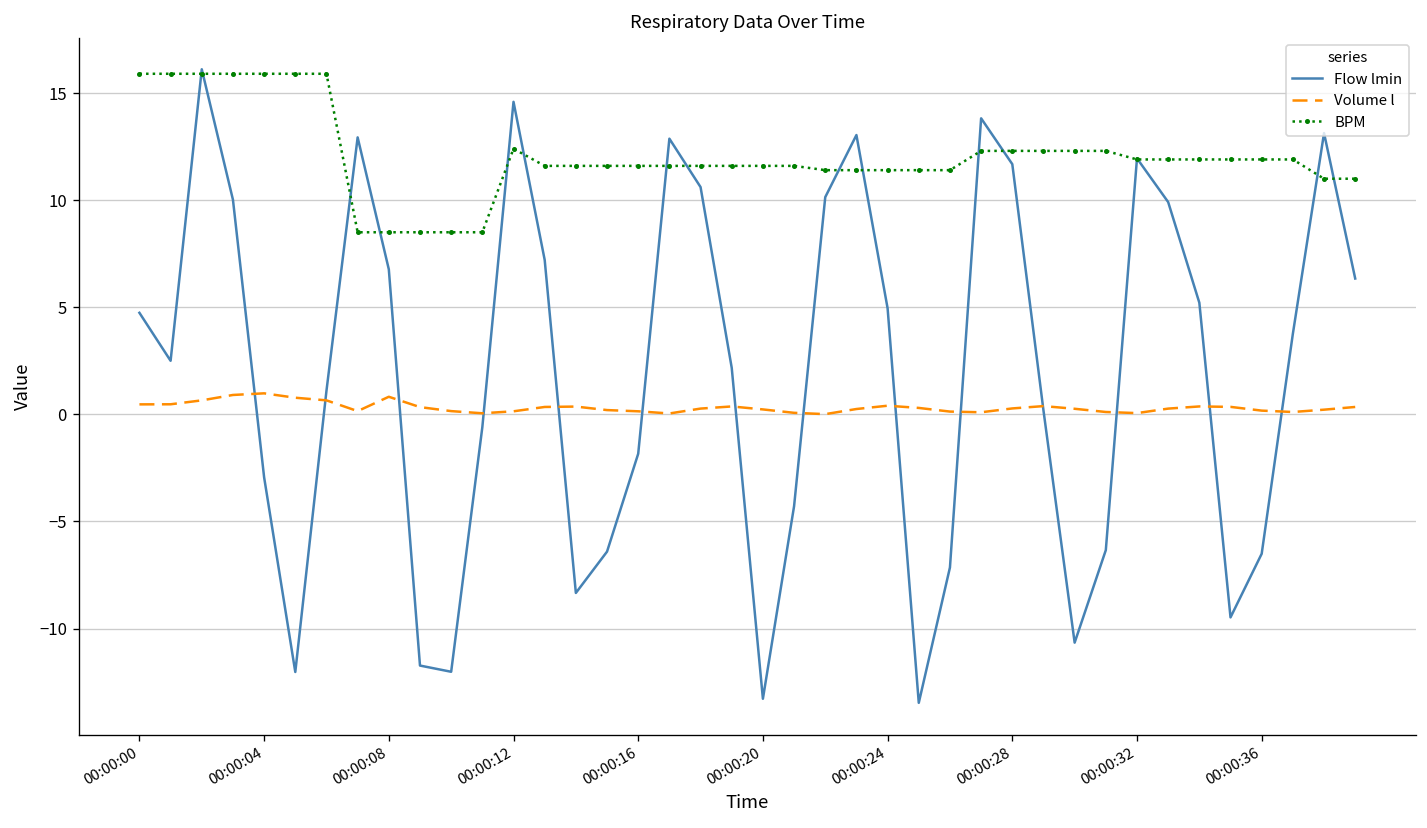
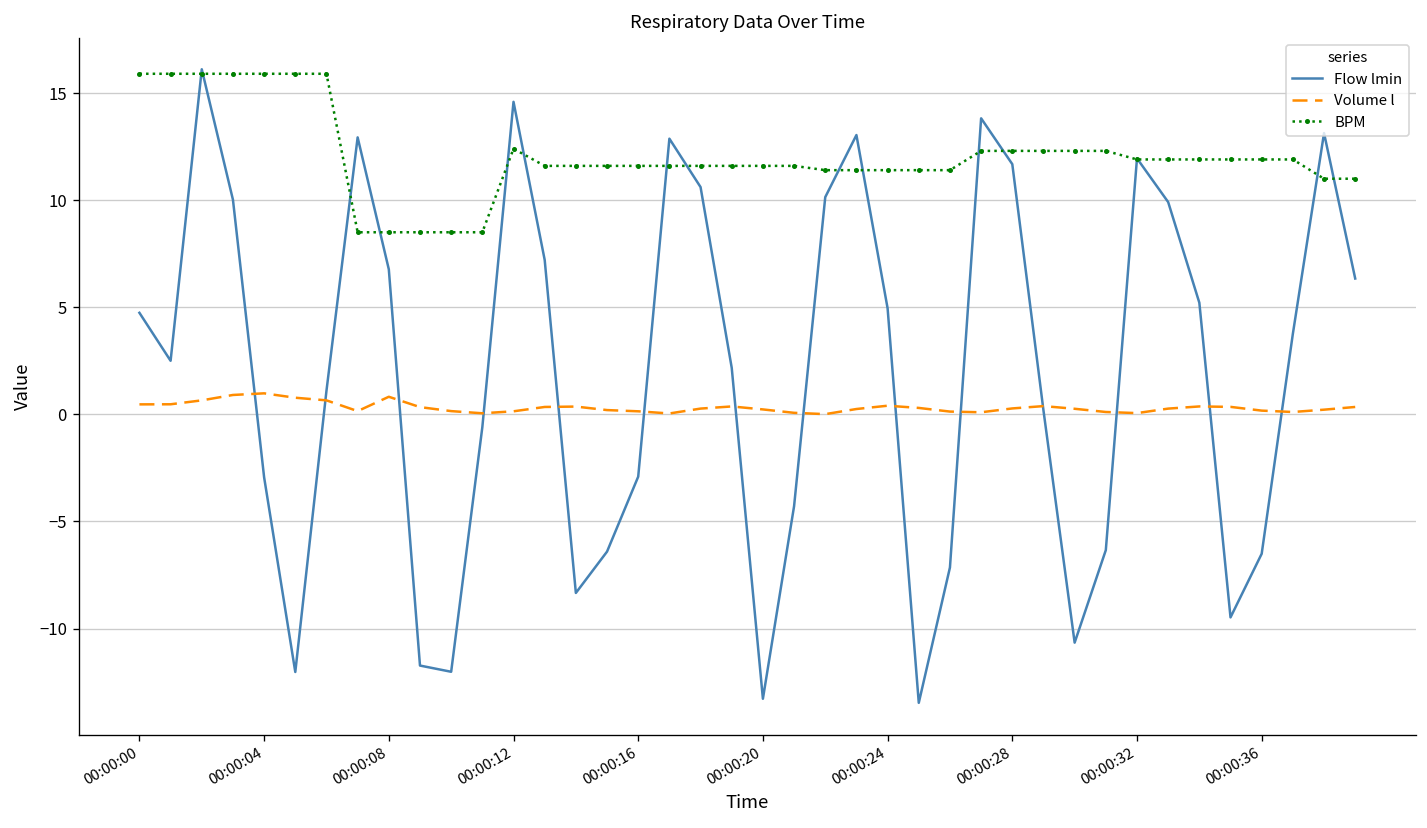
Flow lmin, 00:00:16: -1.8 -> -2.9
